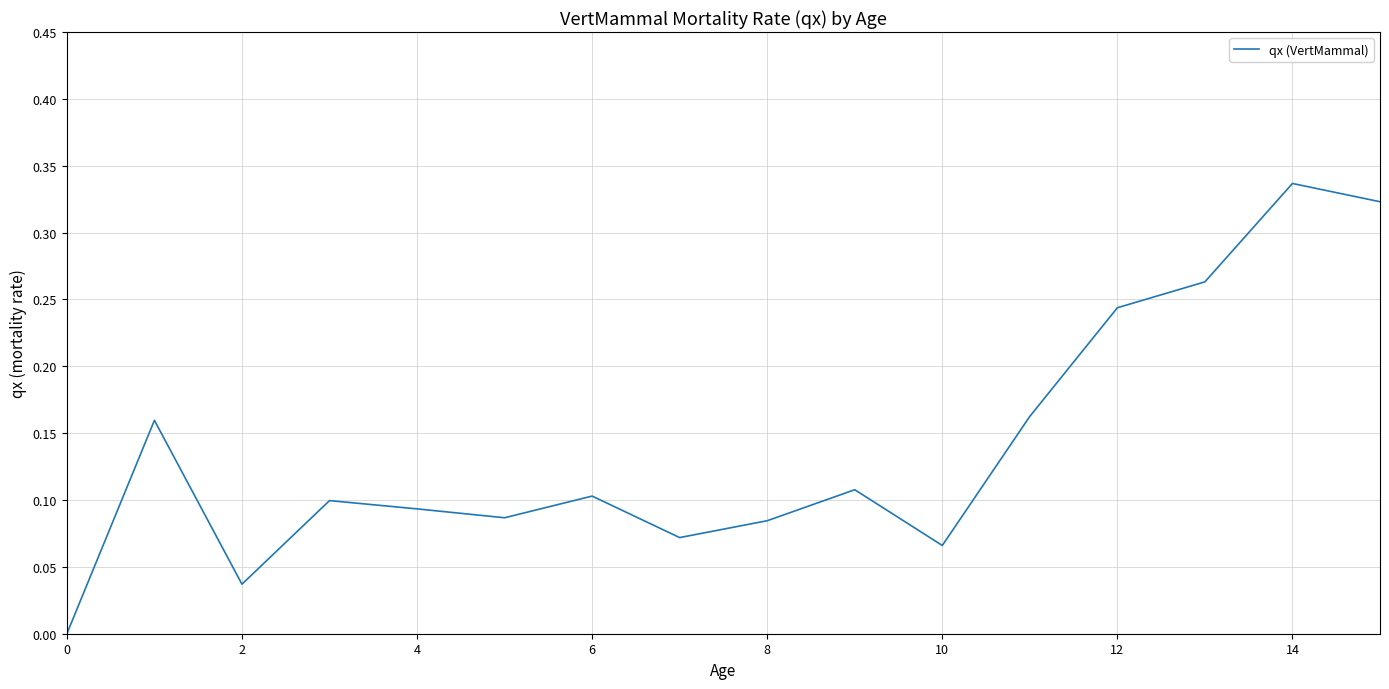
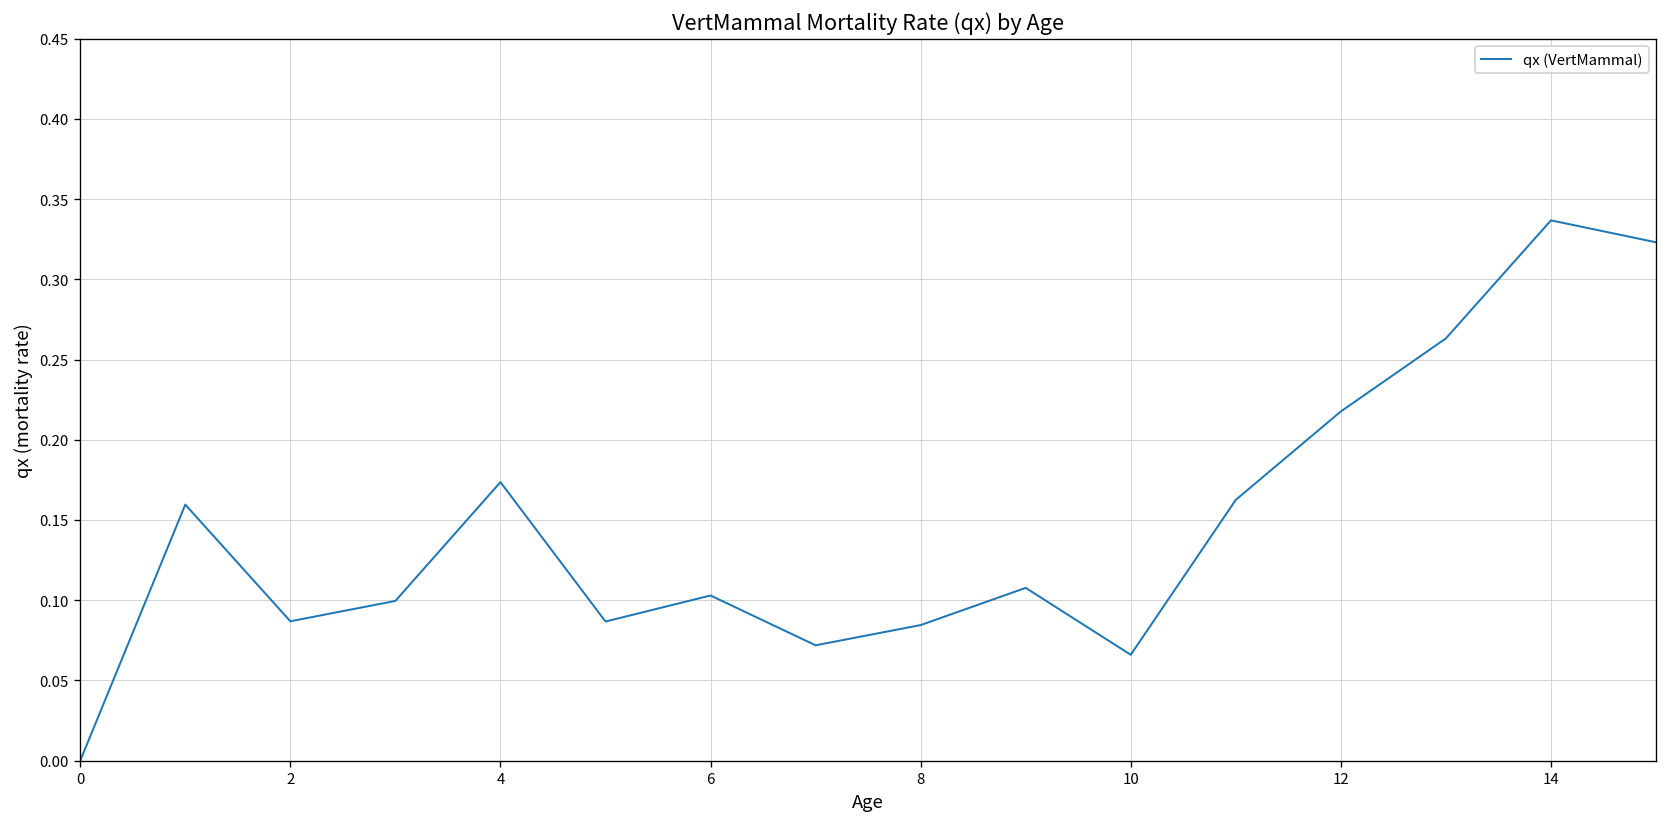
2: 0.037 -> 0.087
4: 0.093 -> 0.174
12: 0.244 -> 0.218
